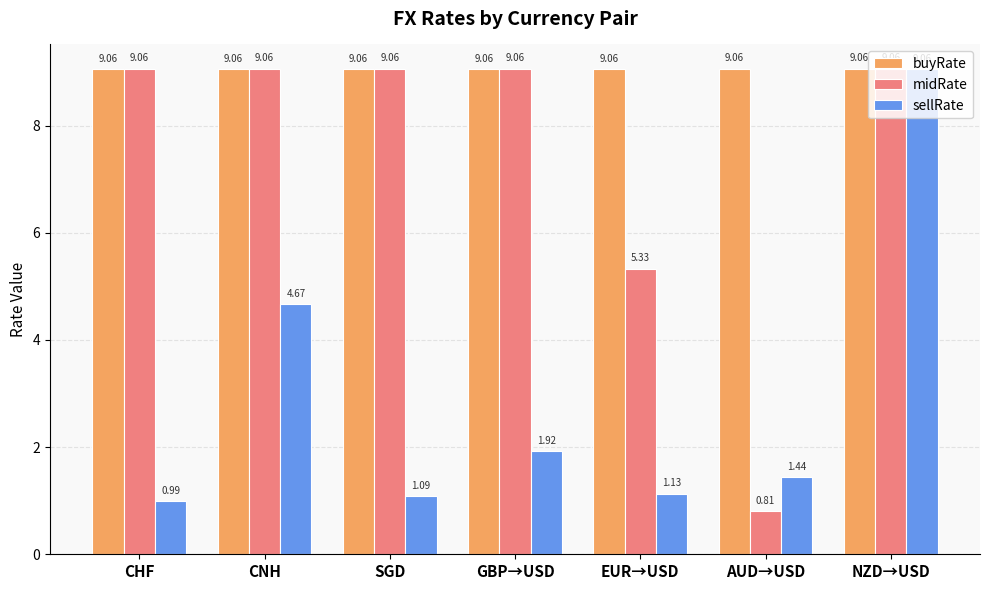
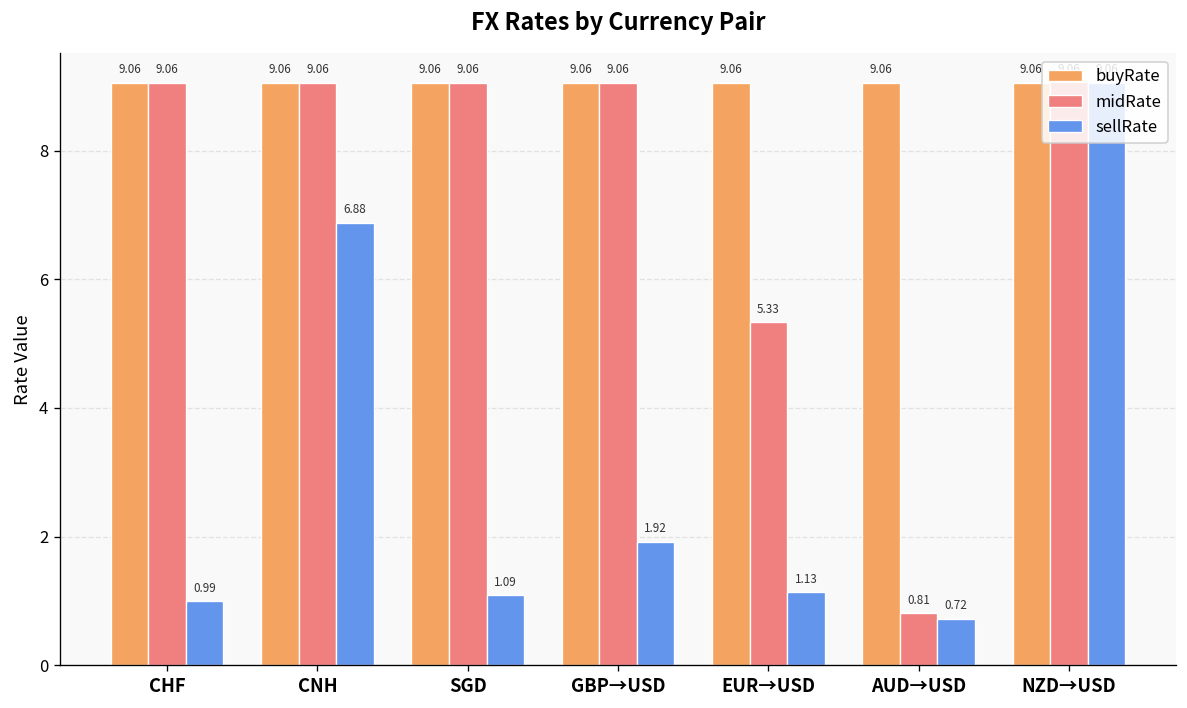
sellRate, CNH: 4.67 -> 6.88
sellRate, AUD→USD: 1.44 -> 0.72
